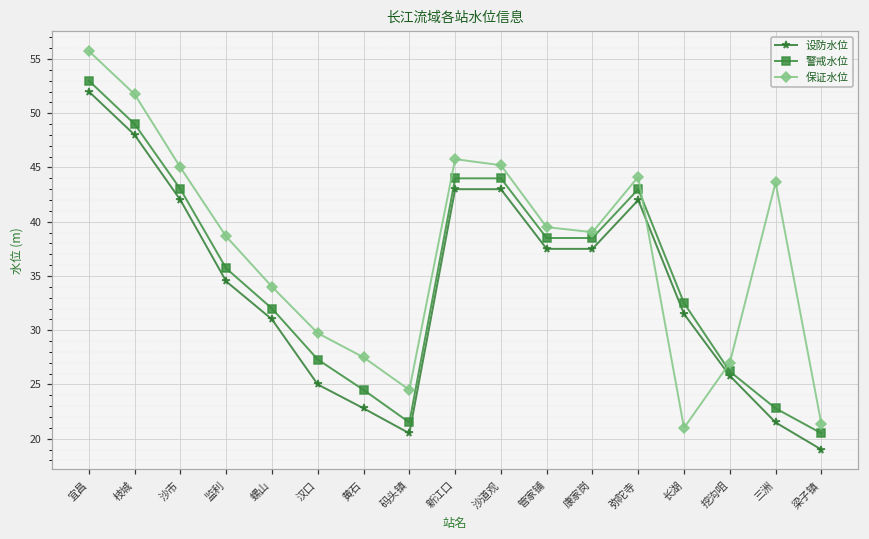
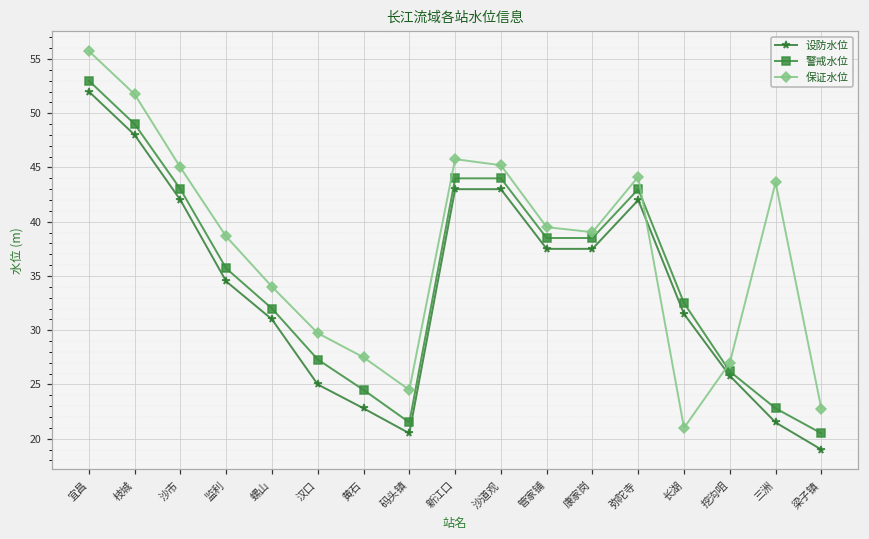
保证水位, 梁子镇: 21 -> 23
